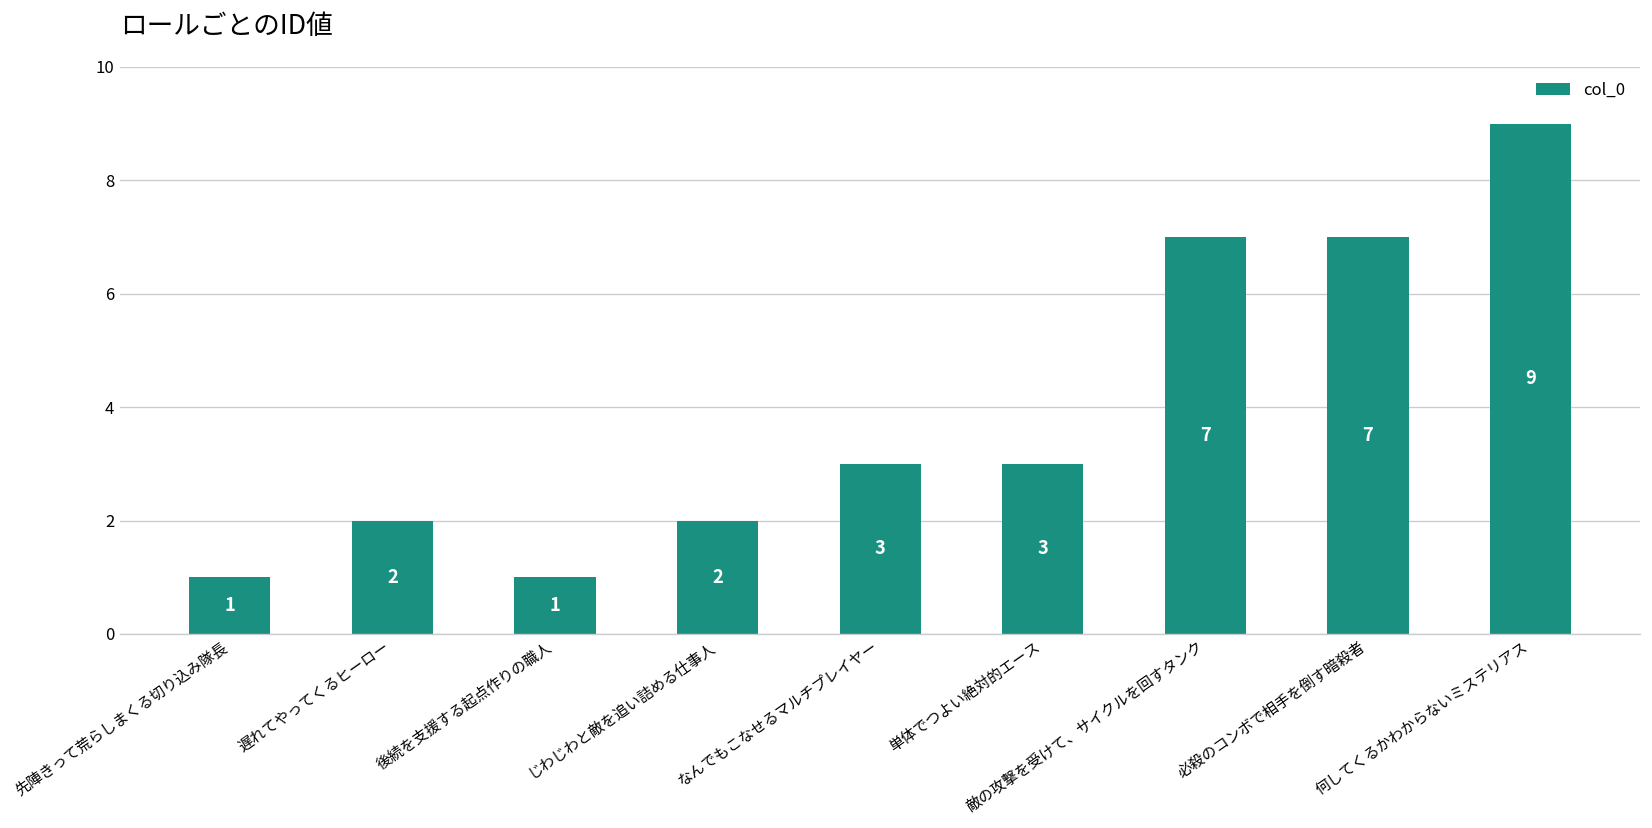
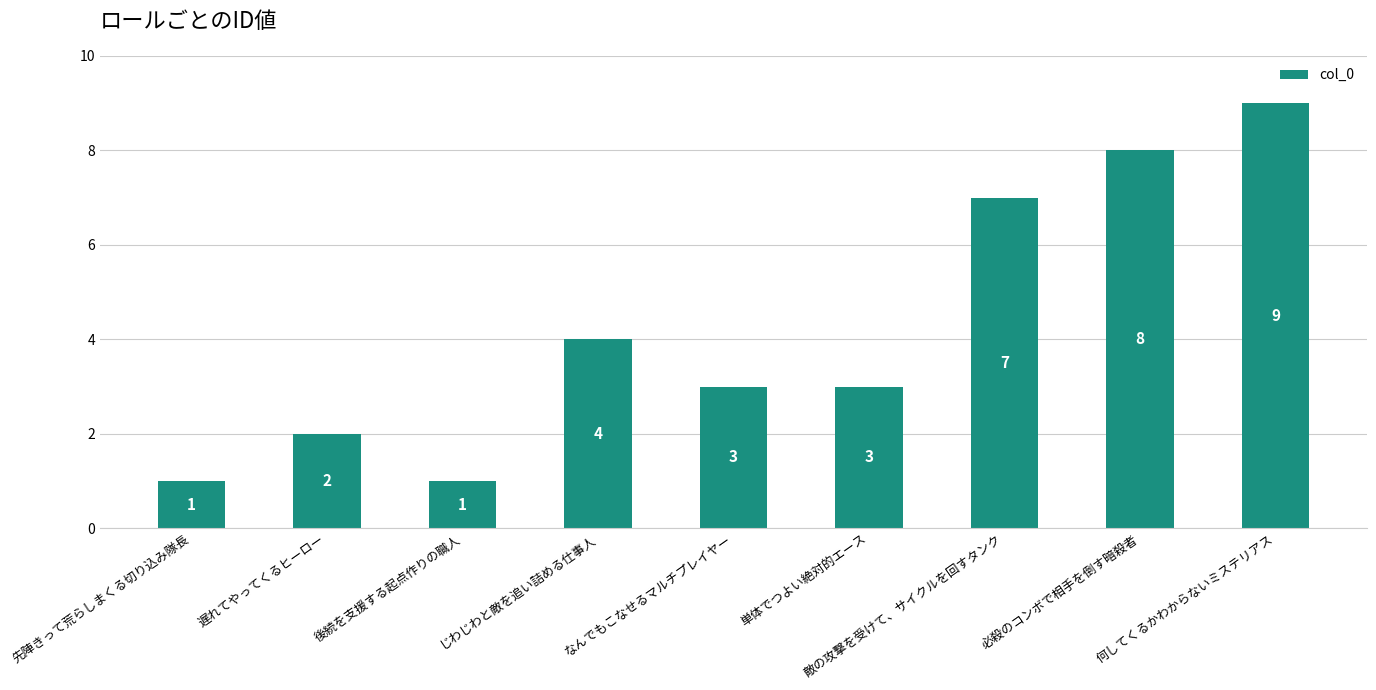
じわじわと敵を追い詰める仕事人: 2 -> 4
必殺のコンボで相手を倒す暗殺者: 7 -> 8
